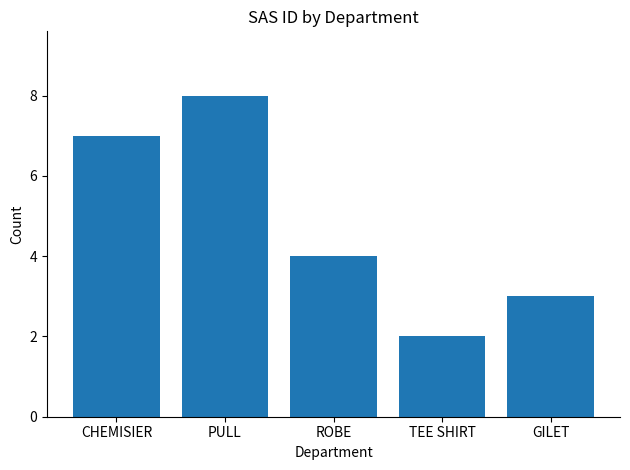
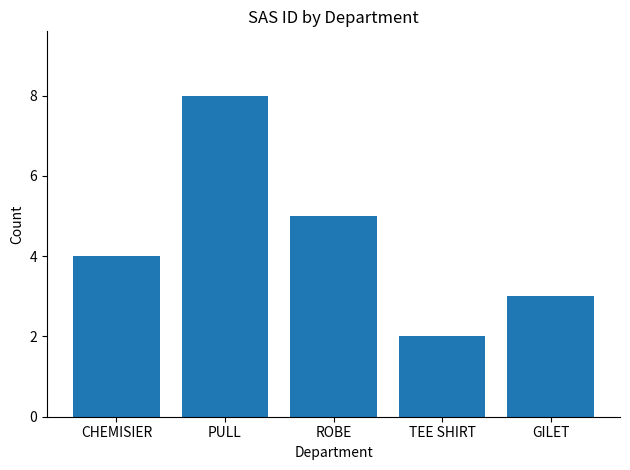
CHEMISIER: 7 -> 4
ROBE: 4 -> 5
